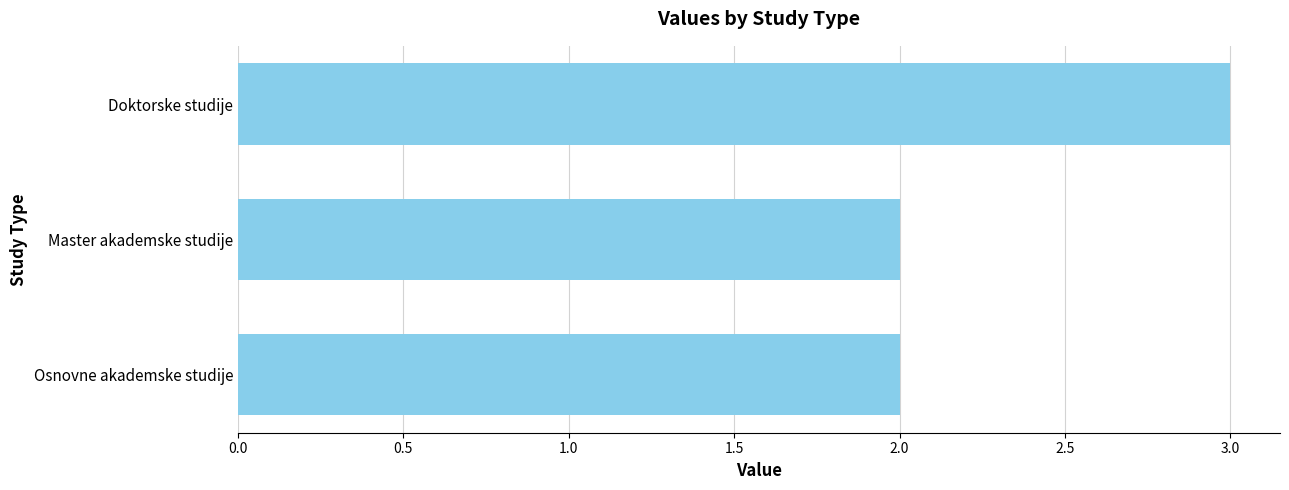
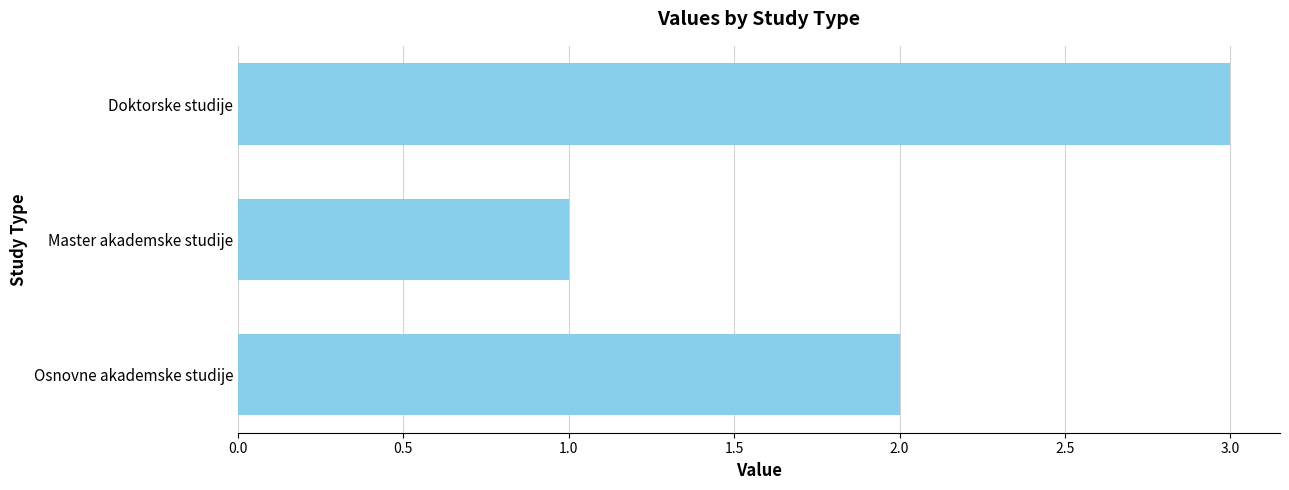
Master akademske studije: 2 -> 1
